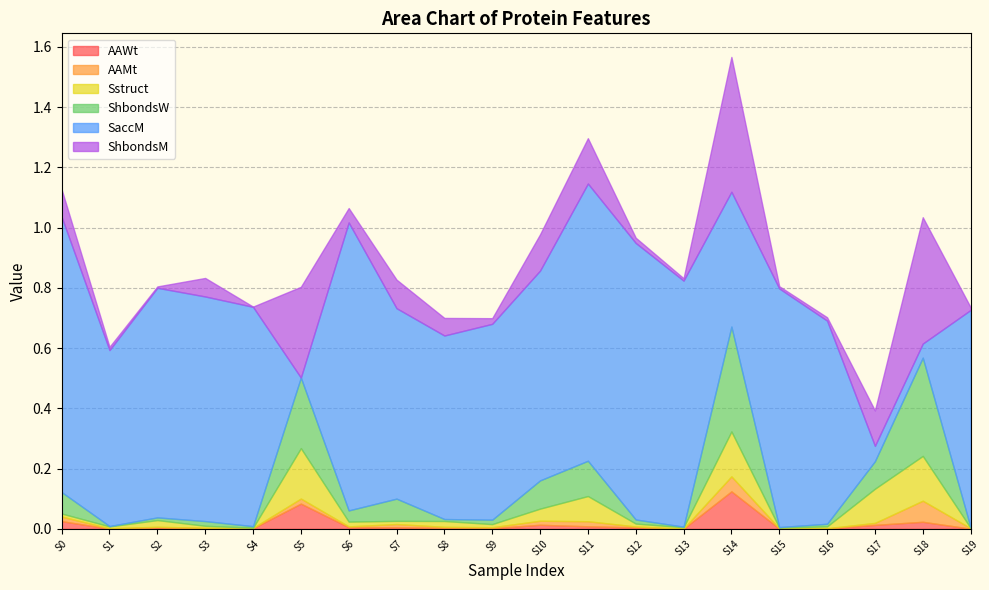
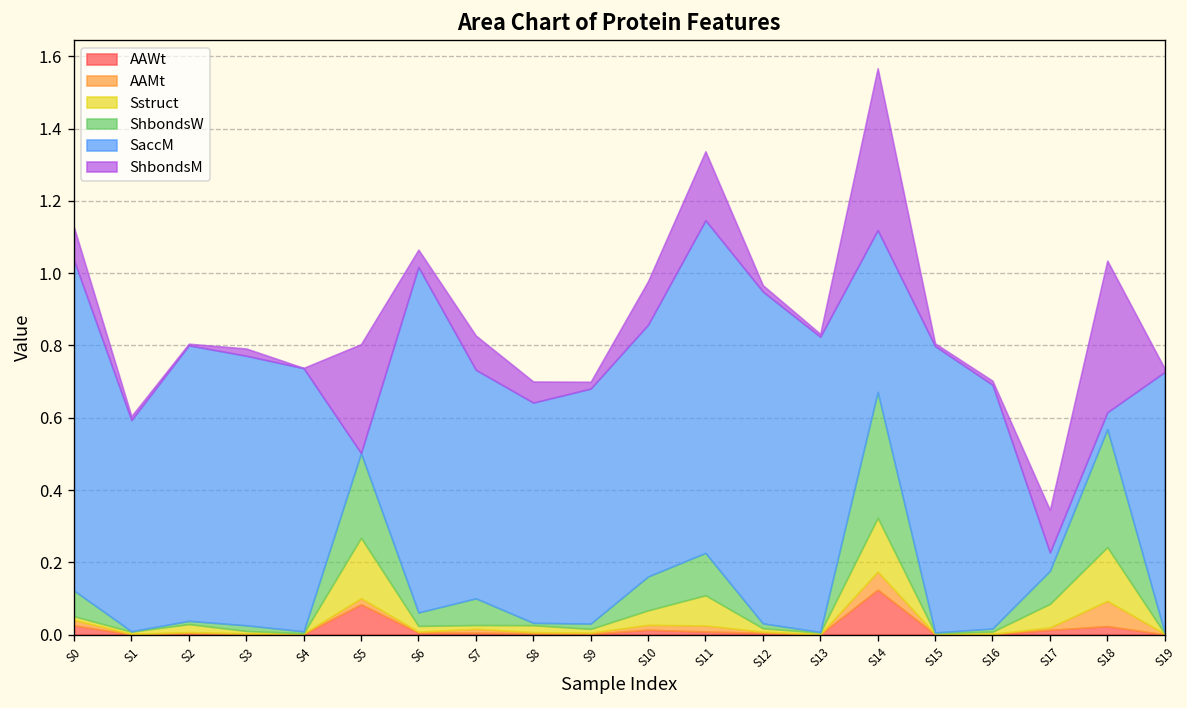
ShbondsM, S3: 0.06 -> 0.02
ShbondsM, S11: 0.15 -> 0.19
Sstruct, S17: 0.11 -> 0.07
